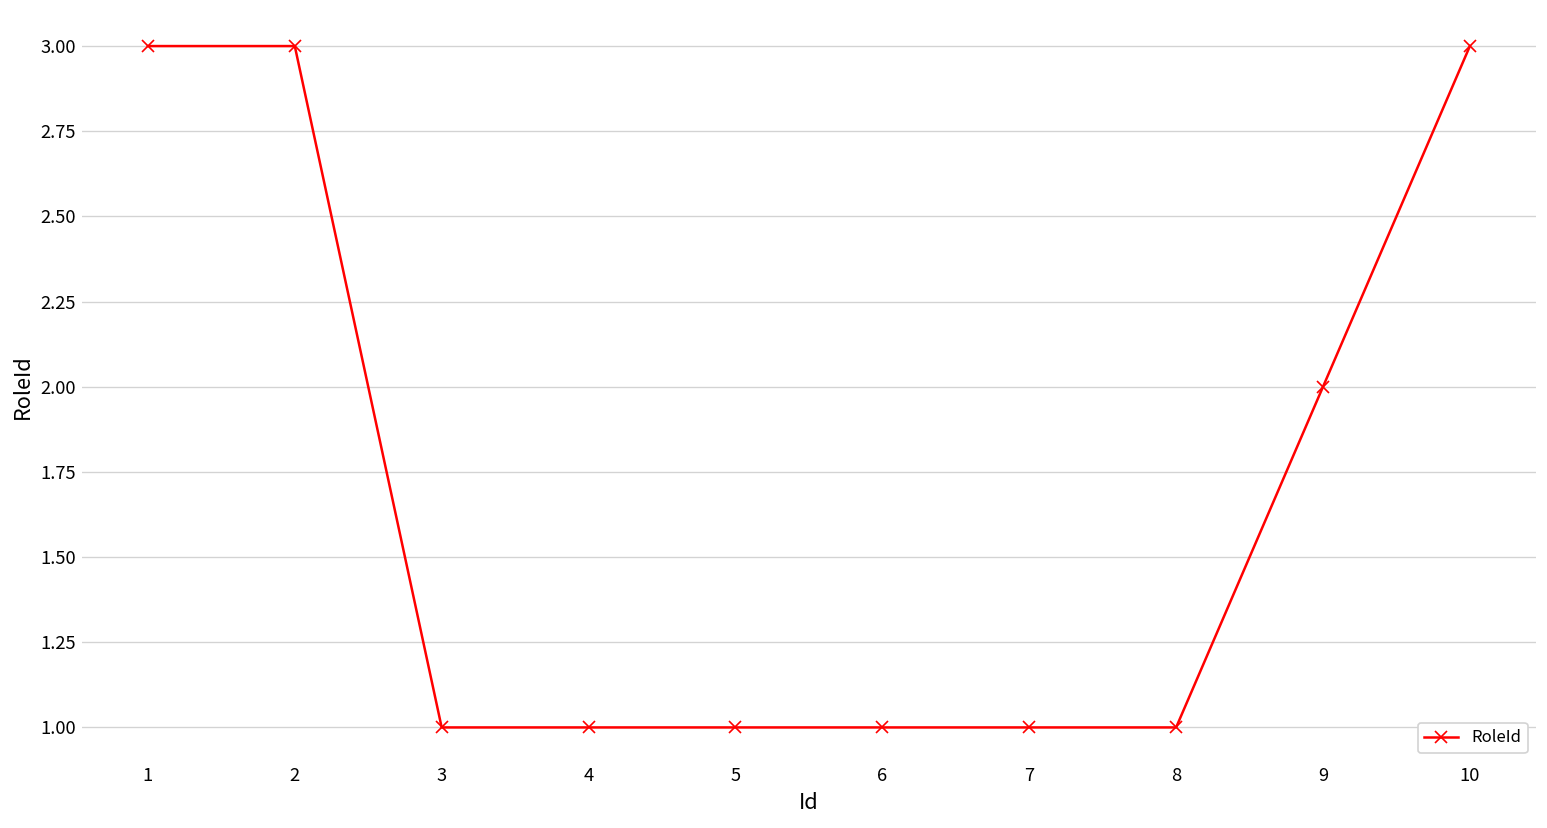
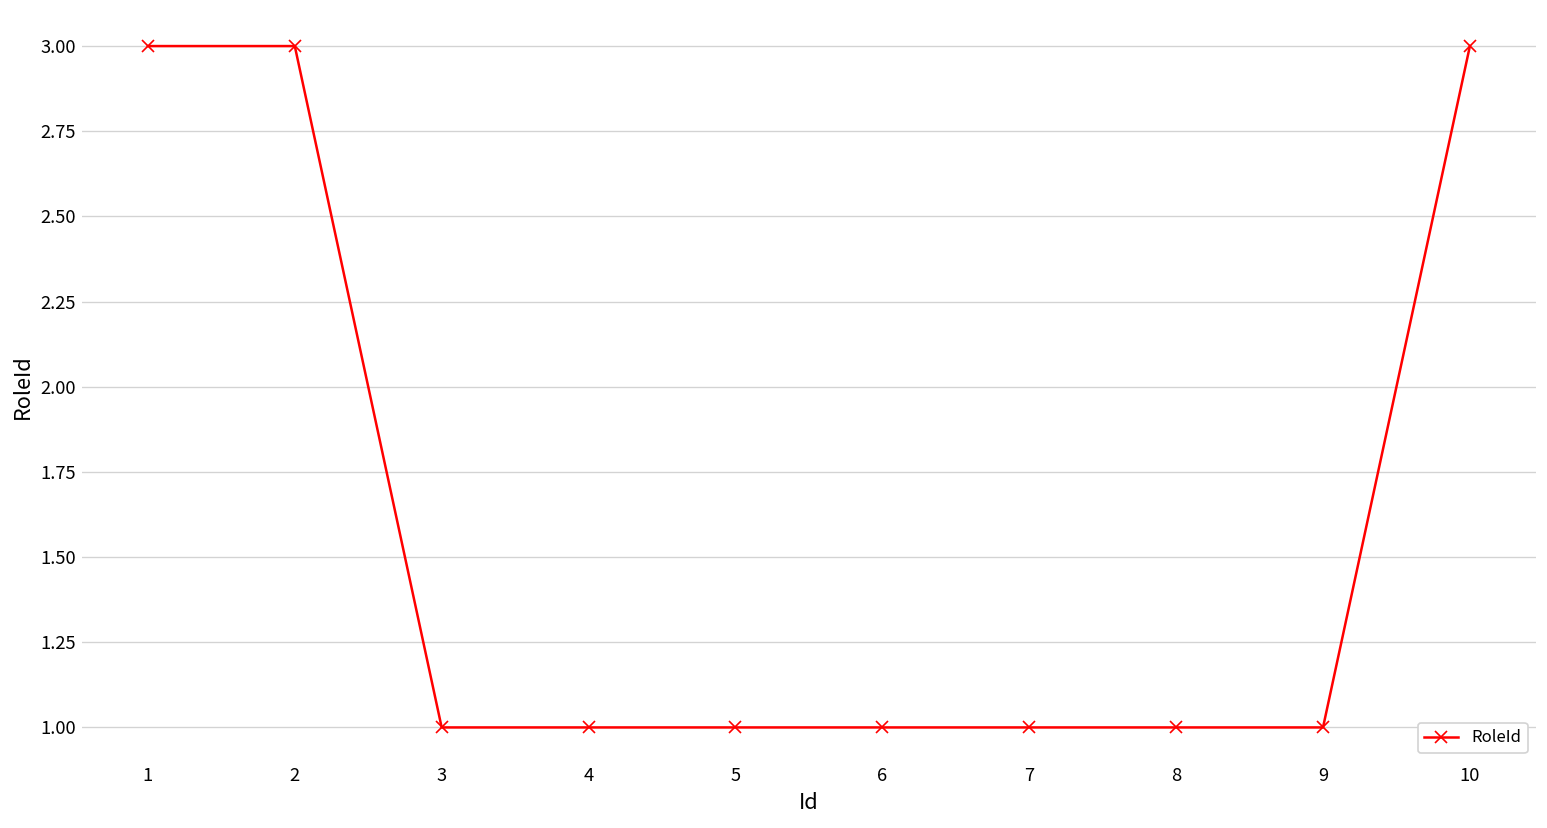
9: 2 -> 1
